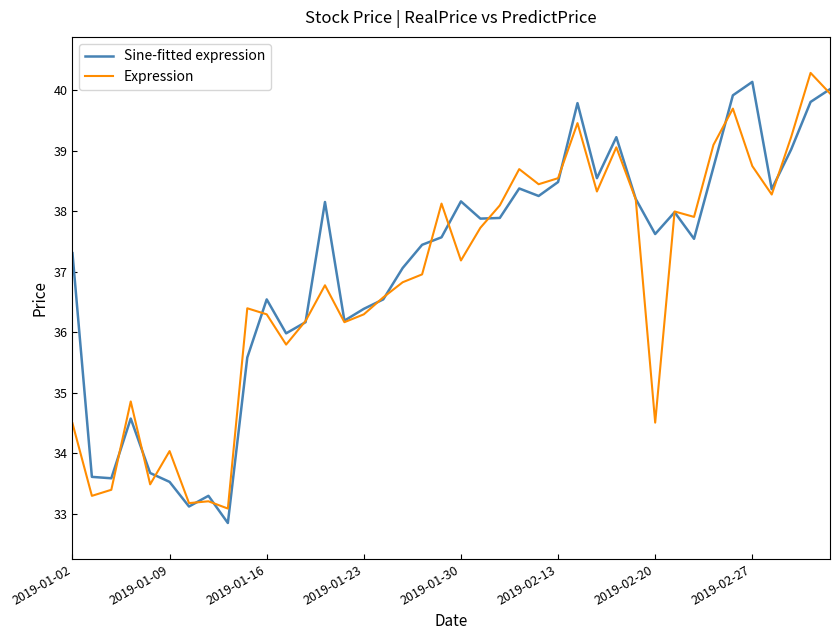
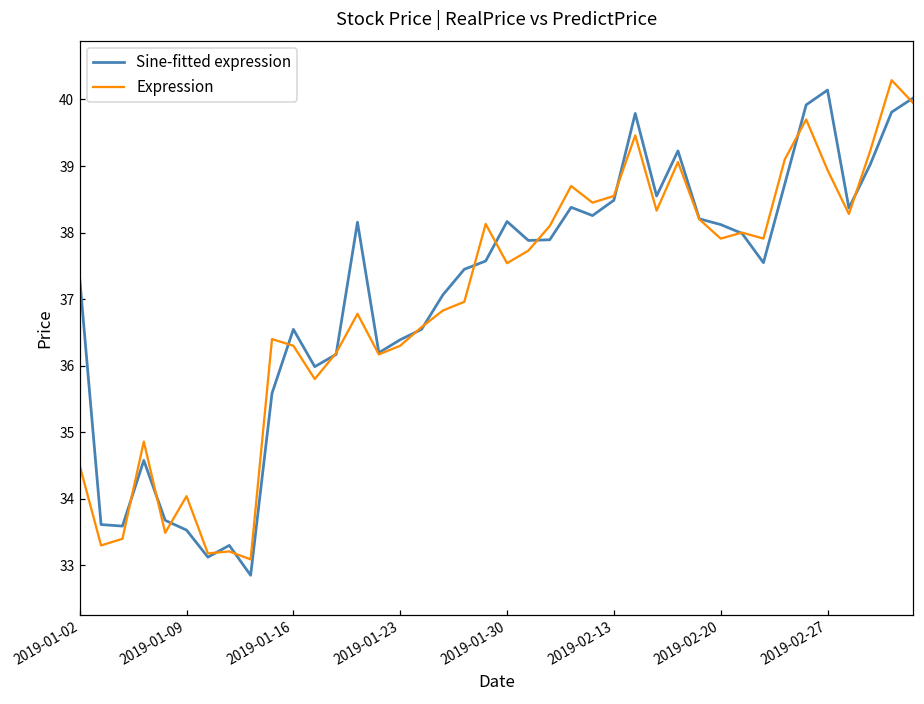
Expression, 2019-01-30: 37.2 -> 37.5
Sine-fitted expression, 2019-02-20: 37.6 -> 38.1
Expression, 2019-02-20: 34.5 -> 37.9
Expression, 2019-02-27: 38.8 -> 38.9
